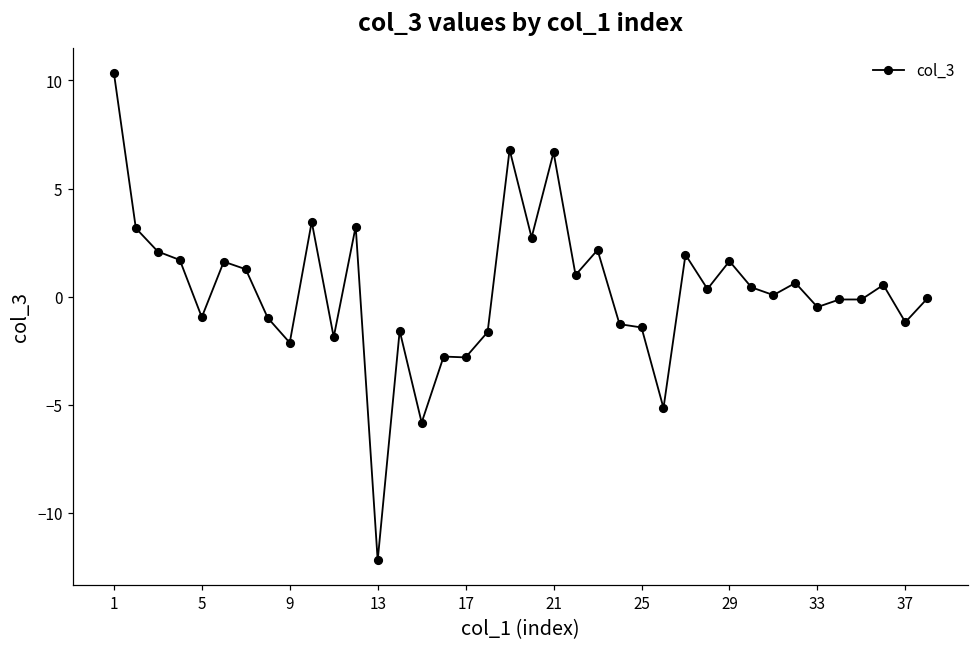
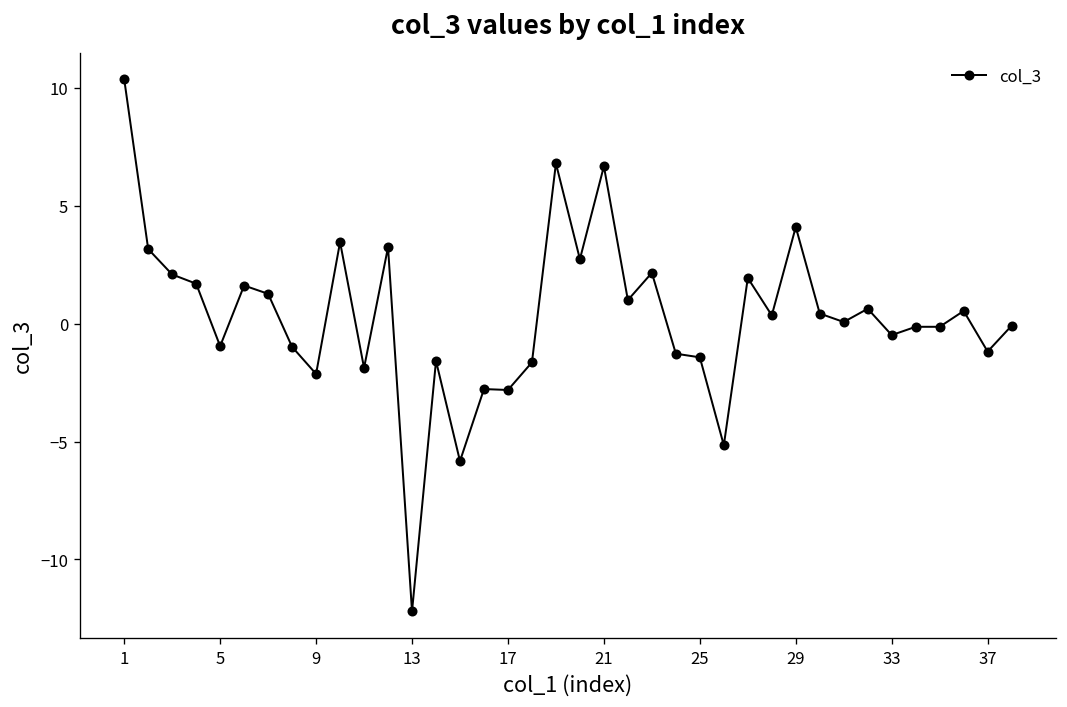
29: 1.6 -> 4.1
